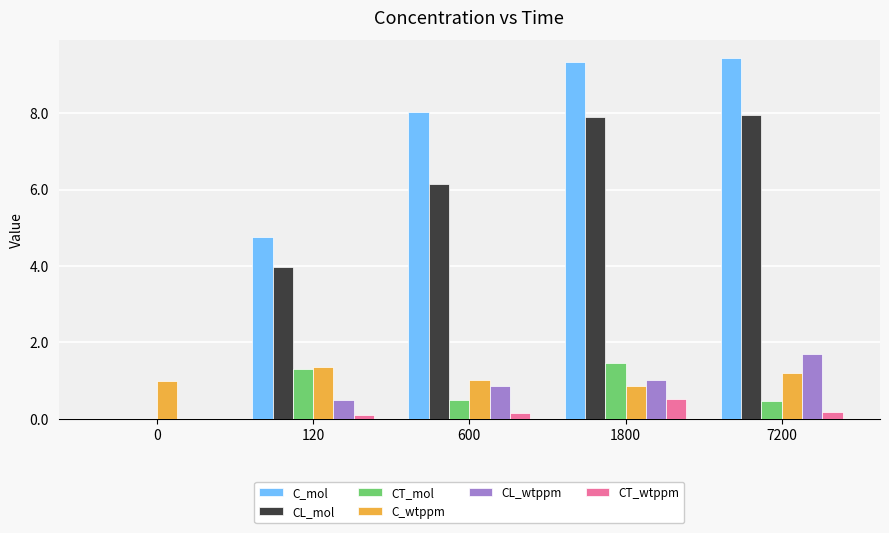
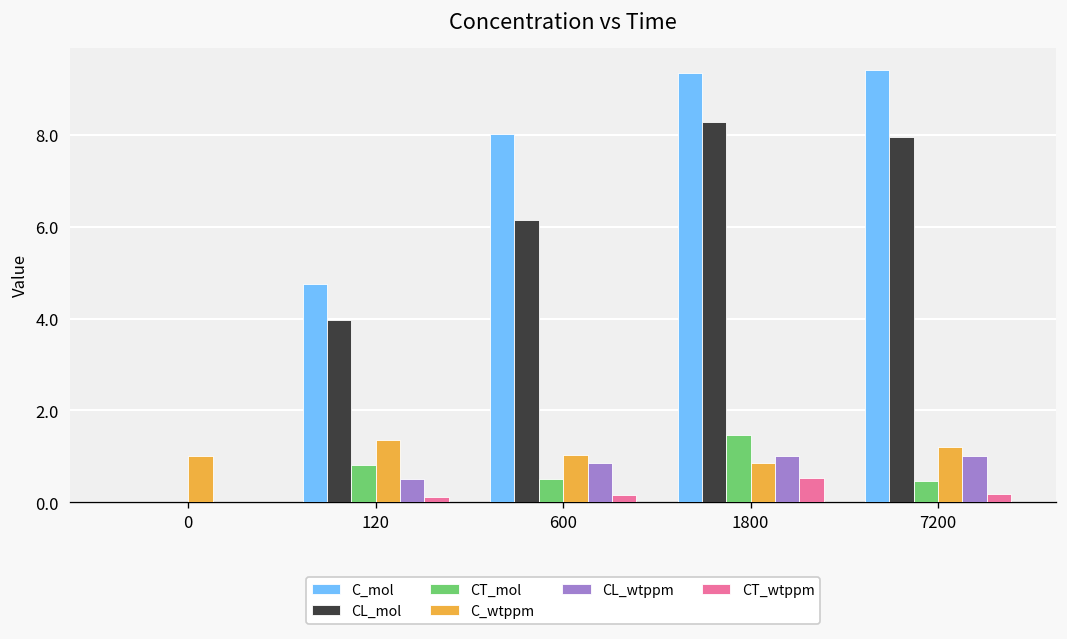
CT_mol, 120: 1.3 -> 0.8
CL_mol, 1800: 7.9 -> 8.3
CL_wtppm, 7200: 1.7 -> 1.0
